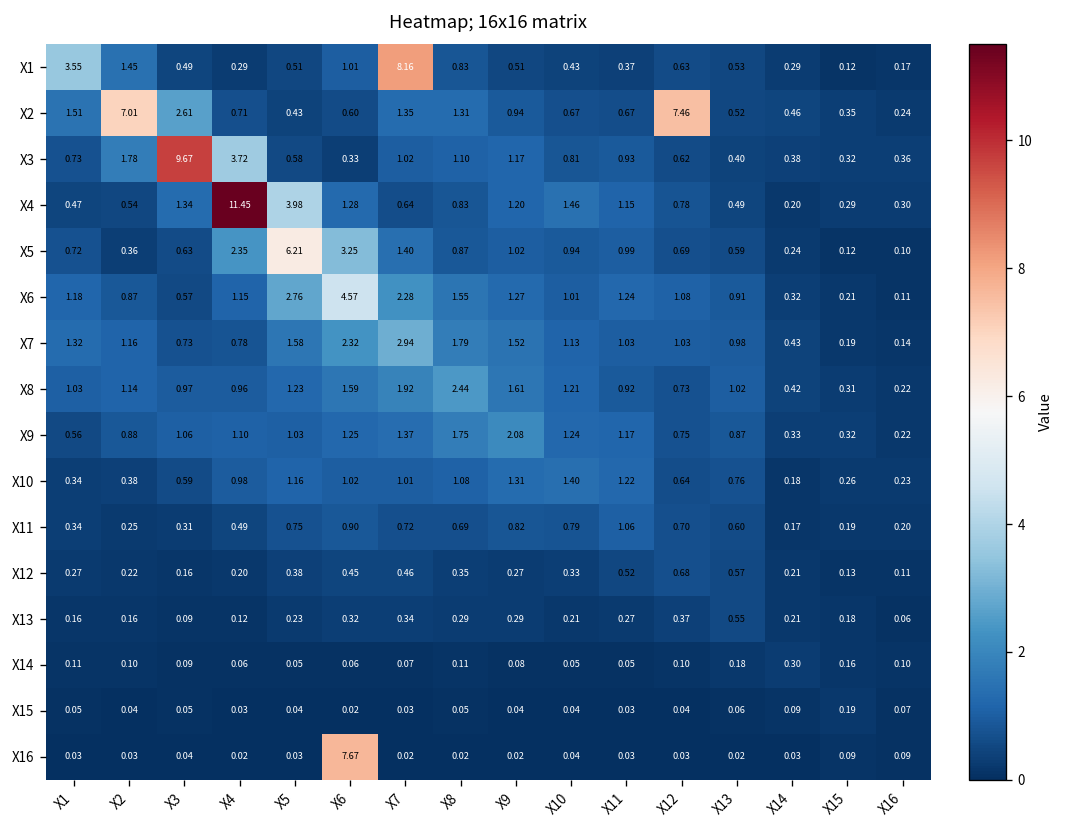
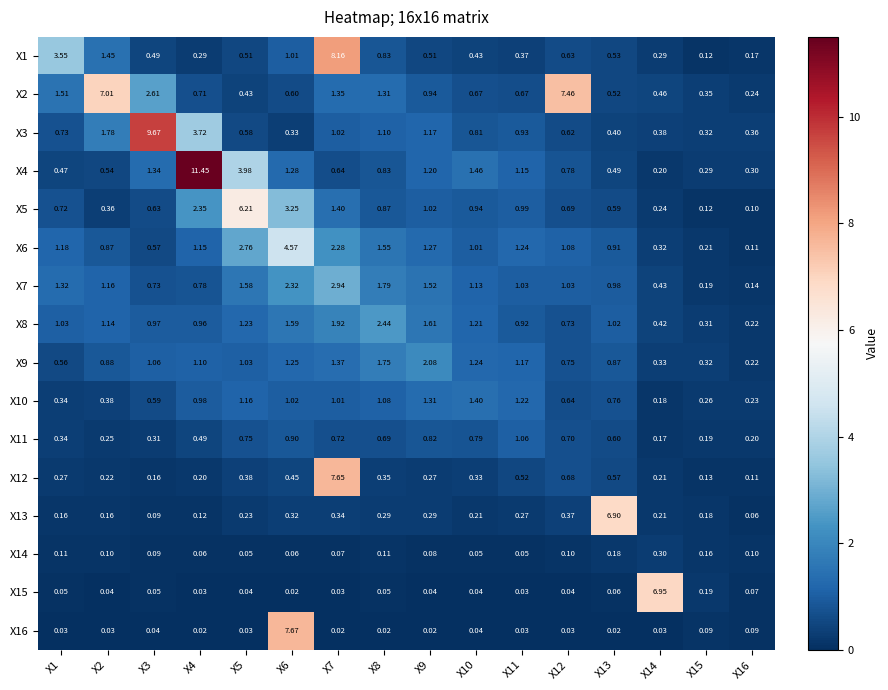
X12, X7: 0.46 -> 7.65
X13, X13: 0.55 -> 6.90
X15, X14: 0.09 -> 6.95
